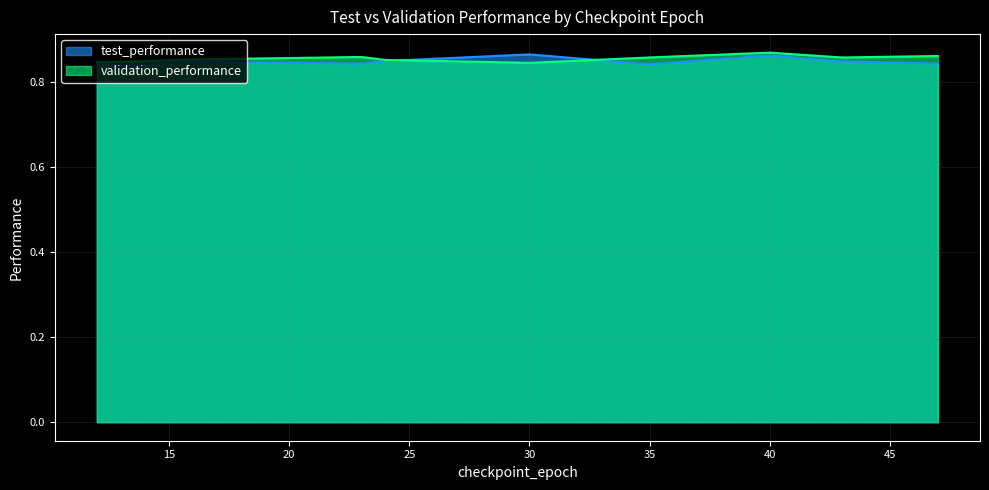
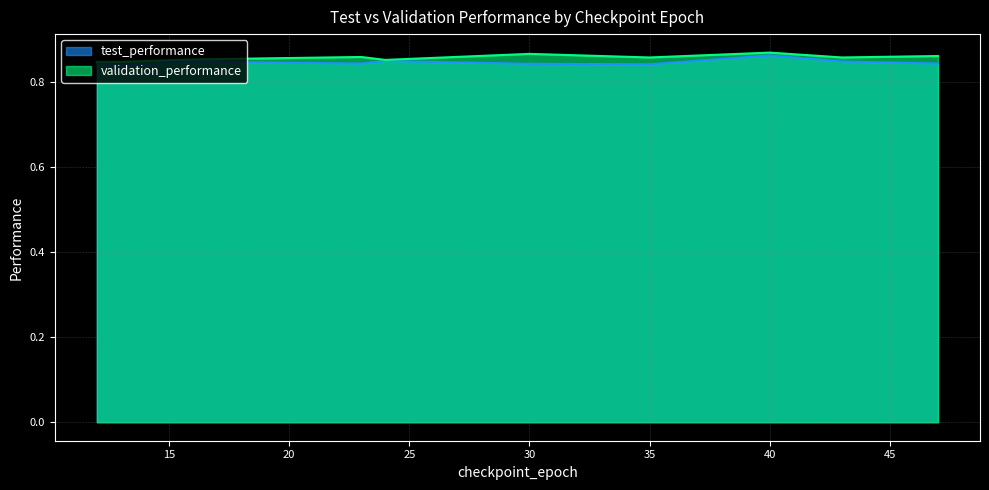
test_performance, 30: 0.87 -> 0.84
validation_performance, 30: 0.85 -> 0.87
